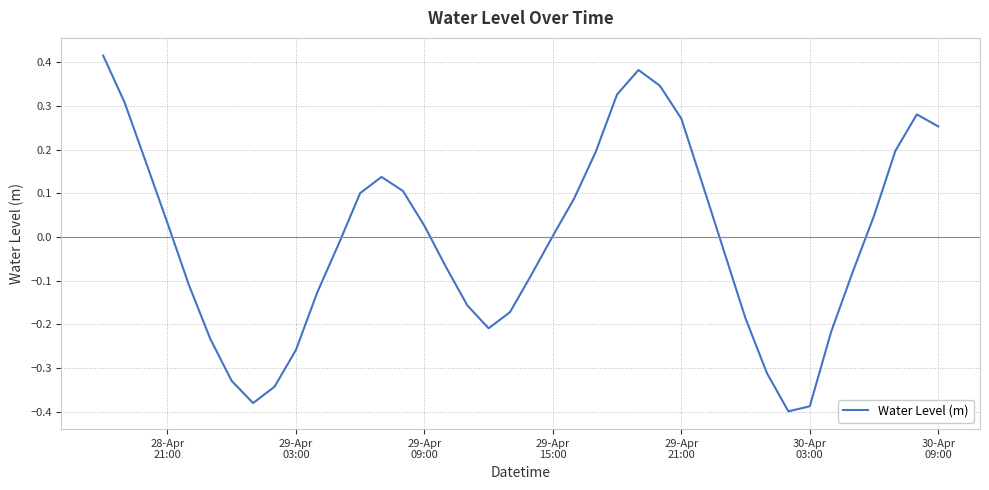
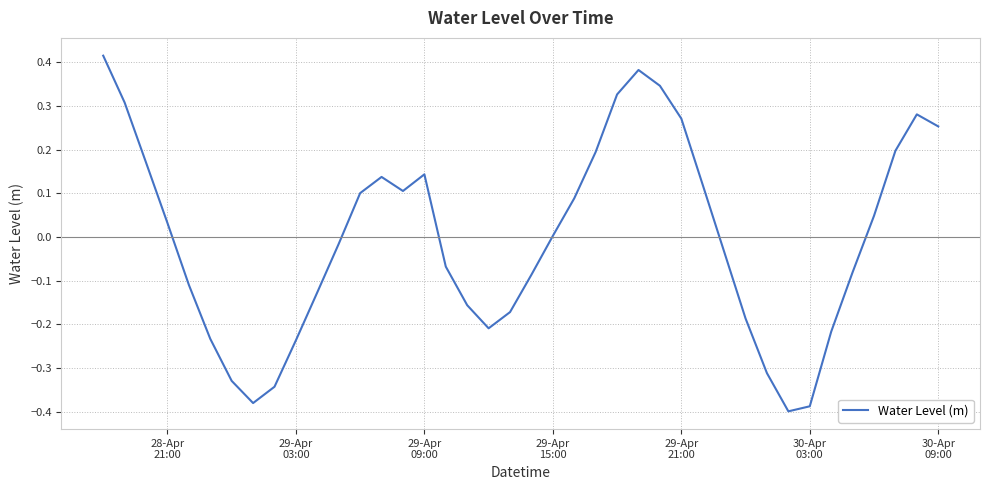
29-Apr 03:00: -0.26 -> -0.24
29-Apr 09:00: 0.03 -> 0.14
